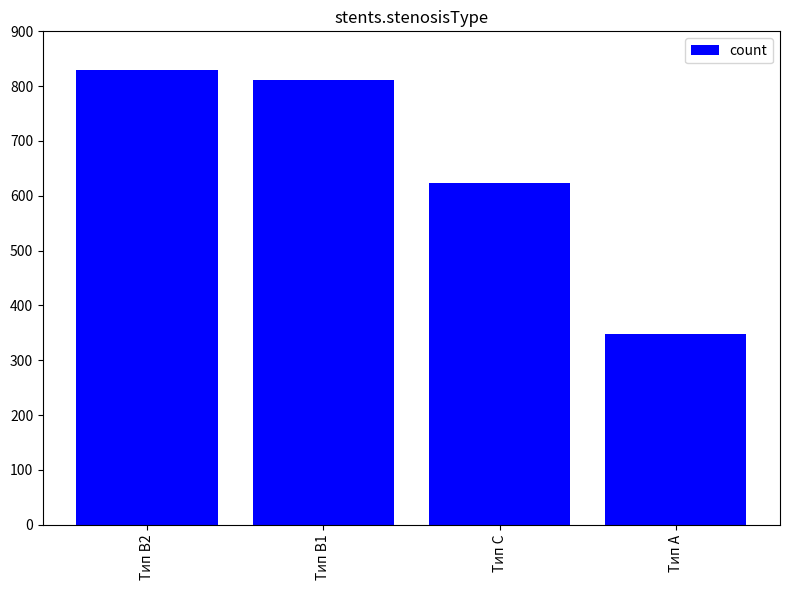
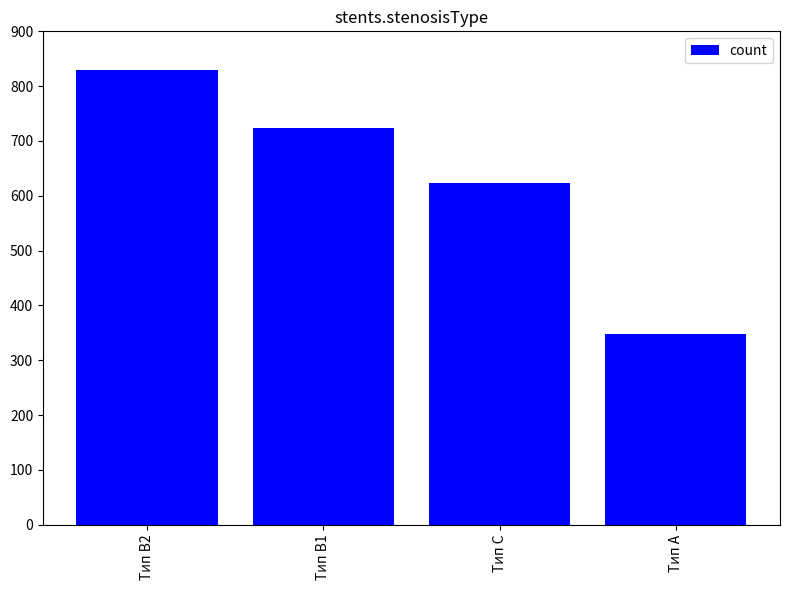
Тип B1: 810 -> 720
